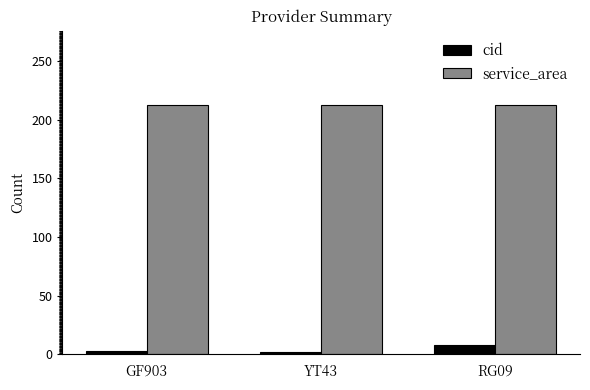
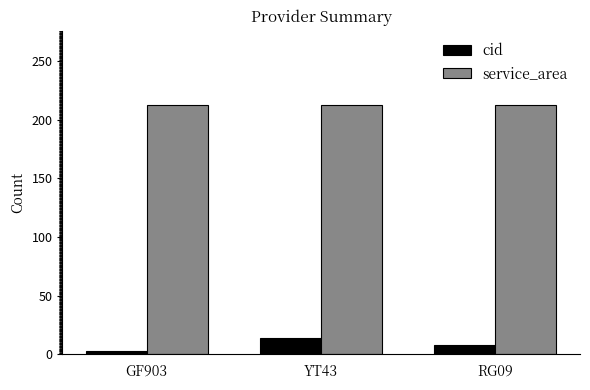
cid, YT43: 2 -> 14
